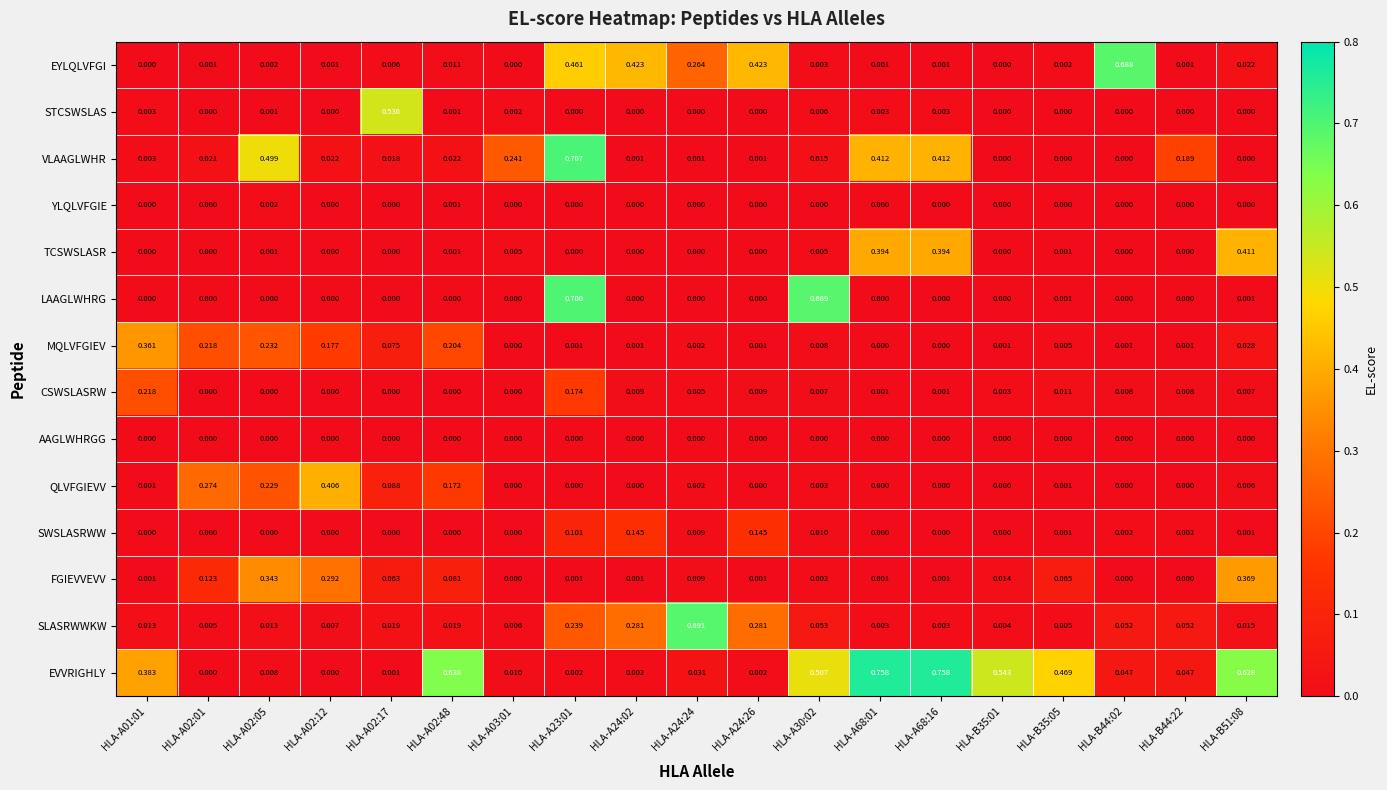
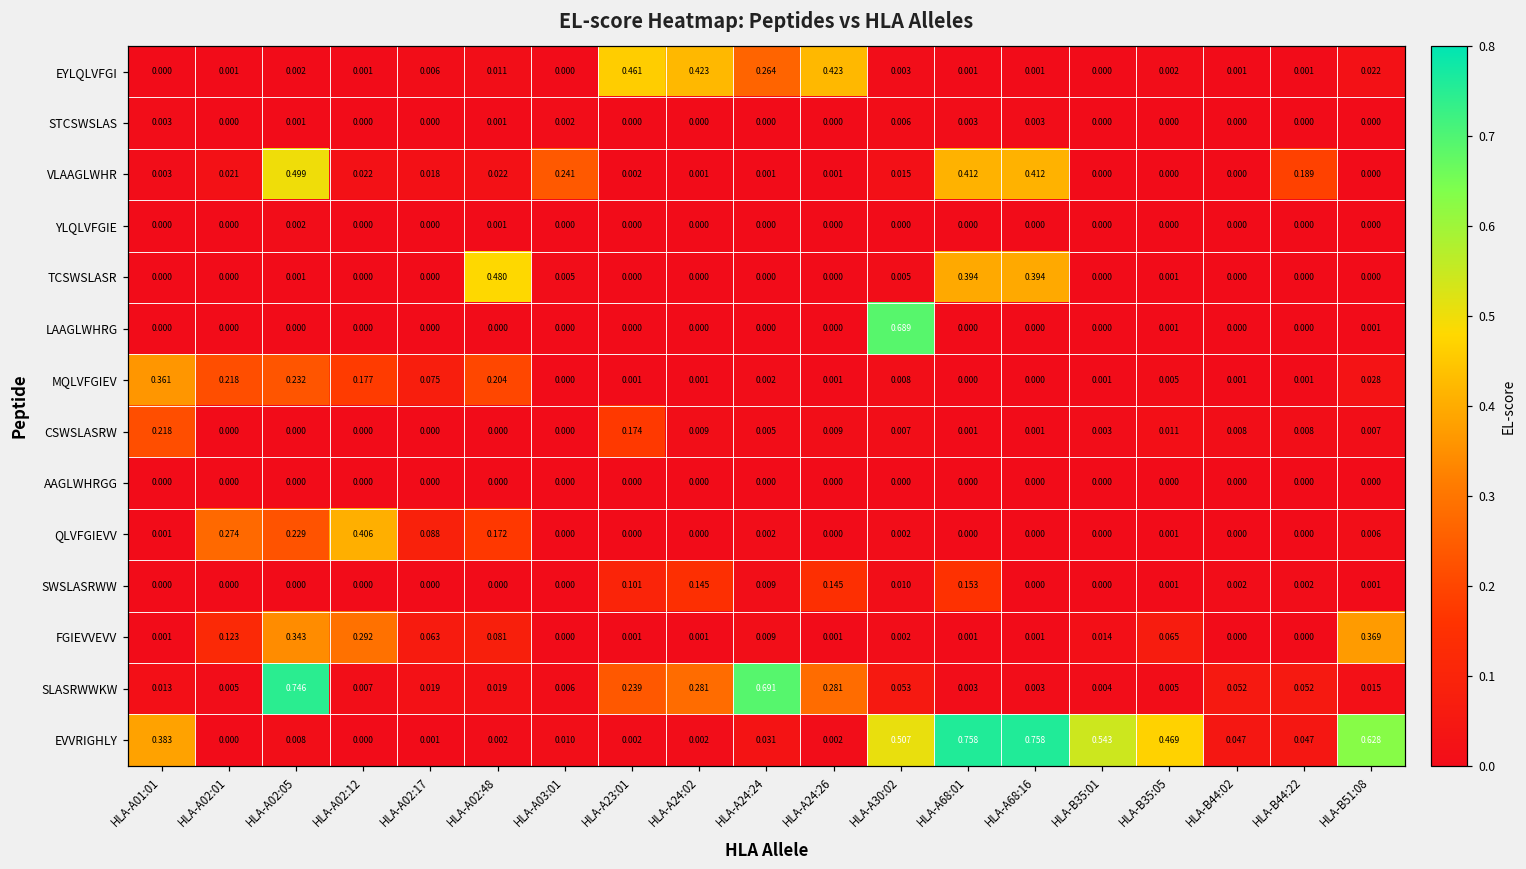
EYLQLVFGI, HLA-B44:02: 0.688 -> 0.001
STCSWSLAS, HLA-A02:17: 0.536 -> 0.000
VLAAGLWHR, HLA-A23:01: 0.707 -> 0.002
TCSWSLASR, HLA-A02:48: 0.001 -> 0.480
TCSWSLASR, HLA-B51:08: 0.411 -> 0.000
LAAGLWHRG, HLA-A23:01: 0.700 -> 0.000
SWSLASRWW, HLA-A68:01: 0.000 -> 0.153
SLASRWWKW, HLA-A02:05: 0.013 -> 0.746
EVVRIGHLY, HLA-A02:48: 0.638 -> 0.002
